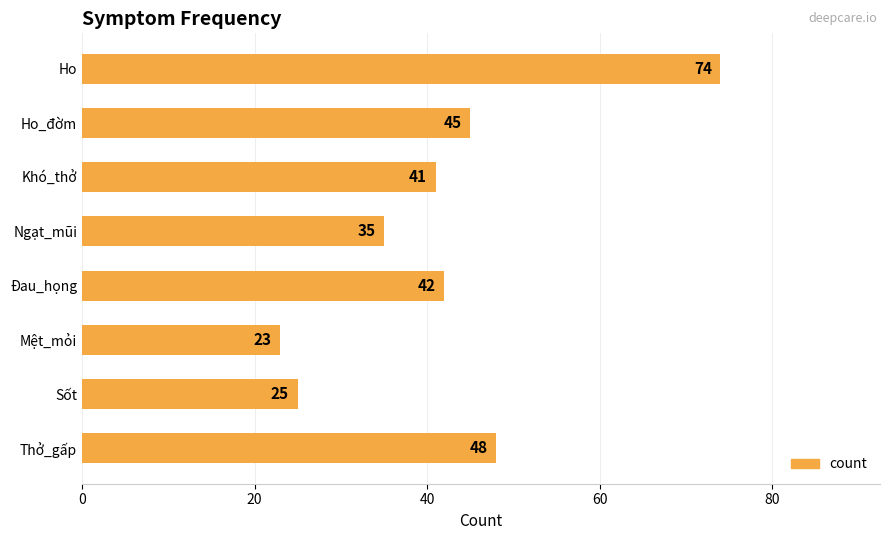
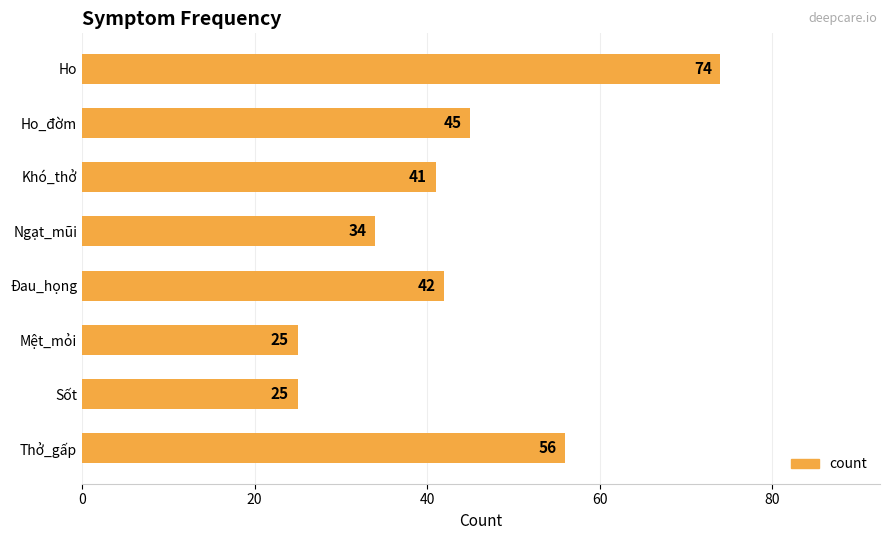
Ngạt_mũi: 35 -> 34
Mệt_mỏi: 23 -> 25
Thở_gấp: 48 -> 56
